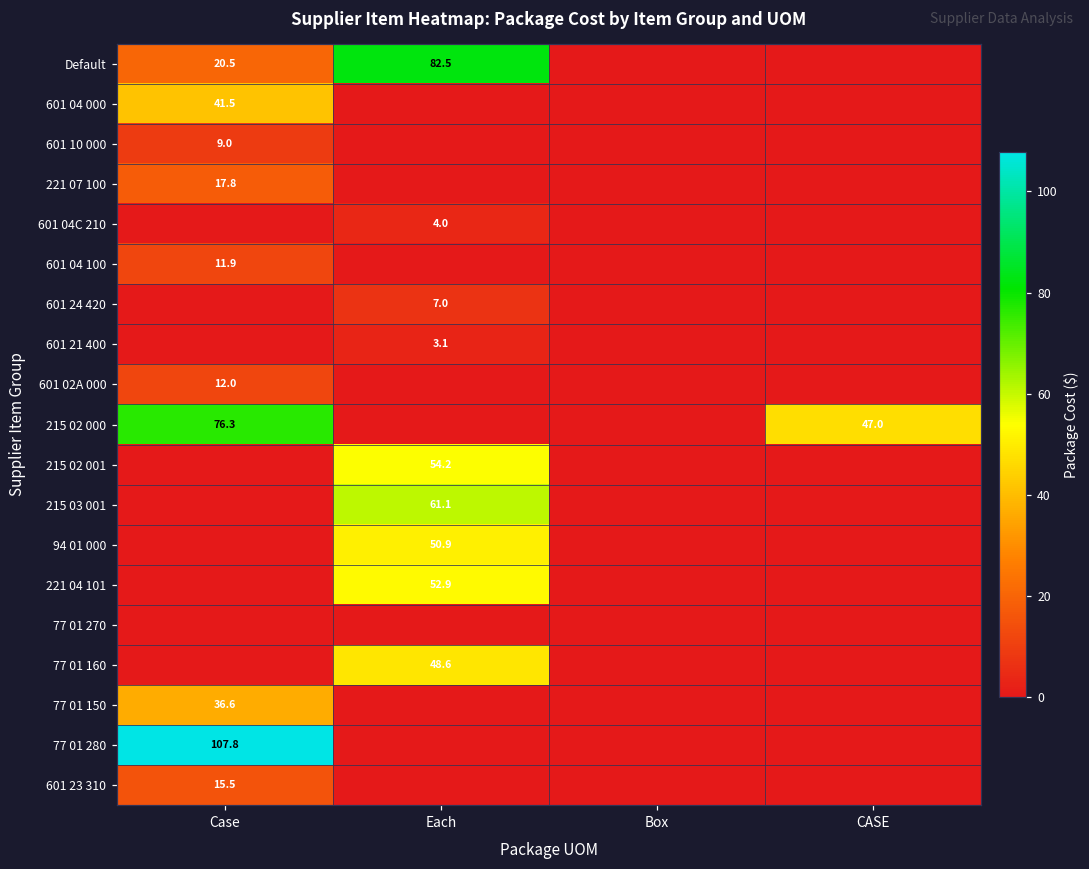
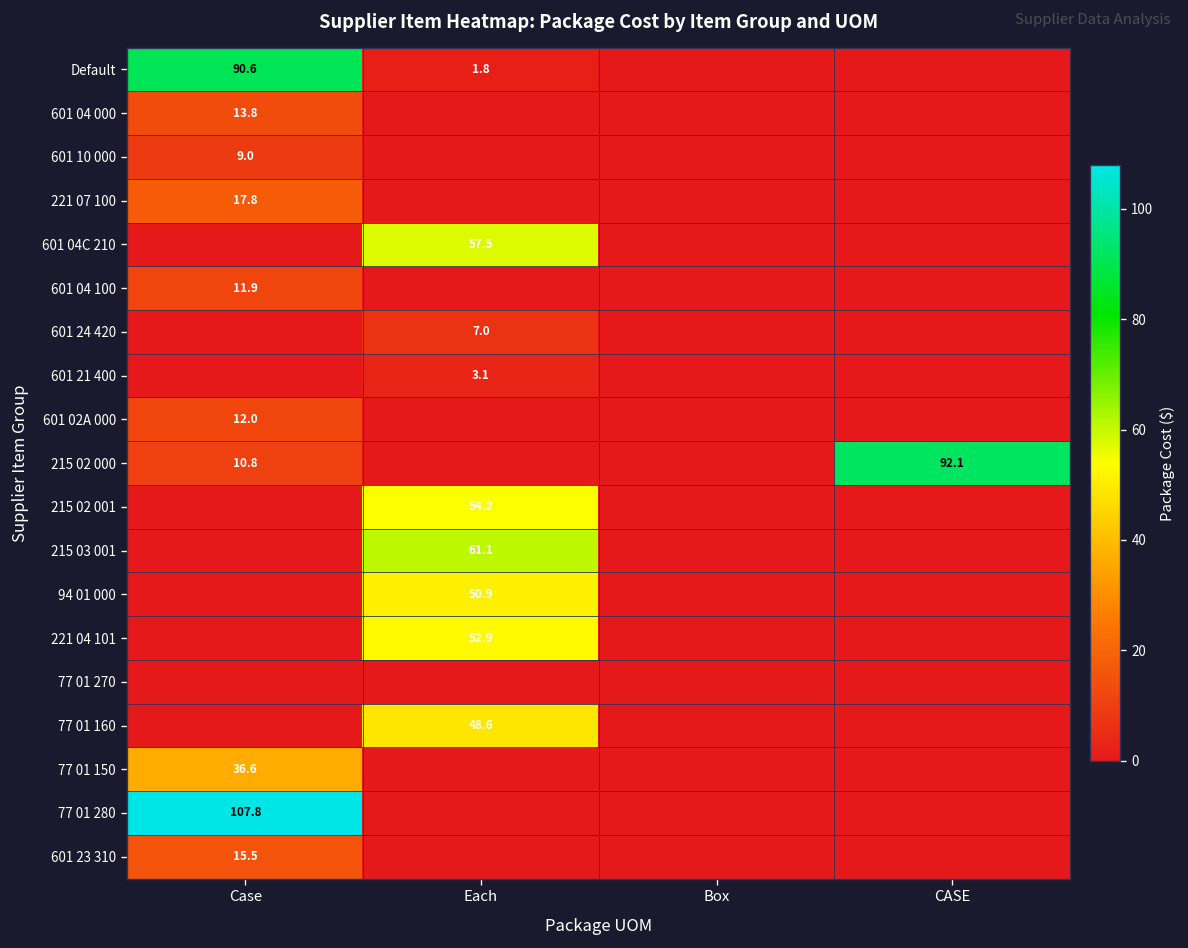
Default, Case: 20.5 -> 90.6
Default, Each: 82.5 -> 1.8
601 04 000, Case: 41.5 -> 13.8
601 04C 210, Each: 4.0 -> 57.5
215 02 000, Case: 76.3 -> 10.8
215 02 000, CASE: 47.0 -> 92.1
